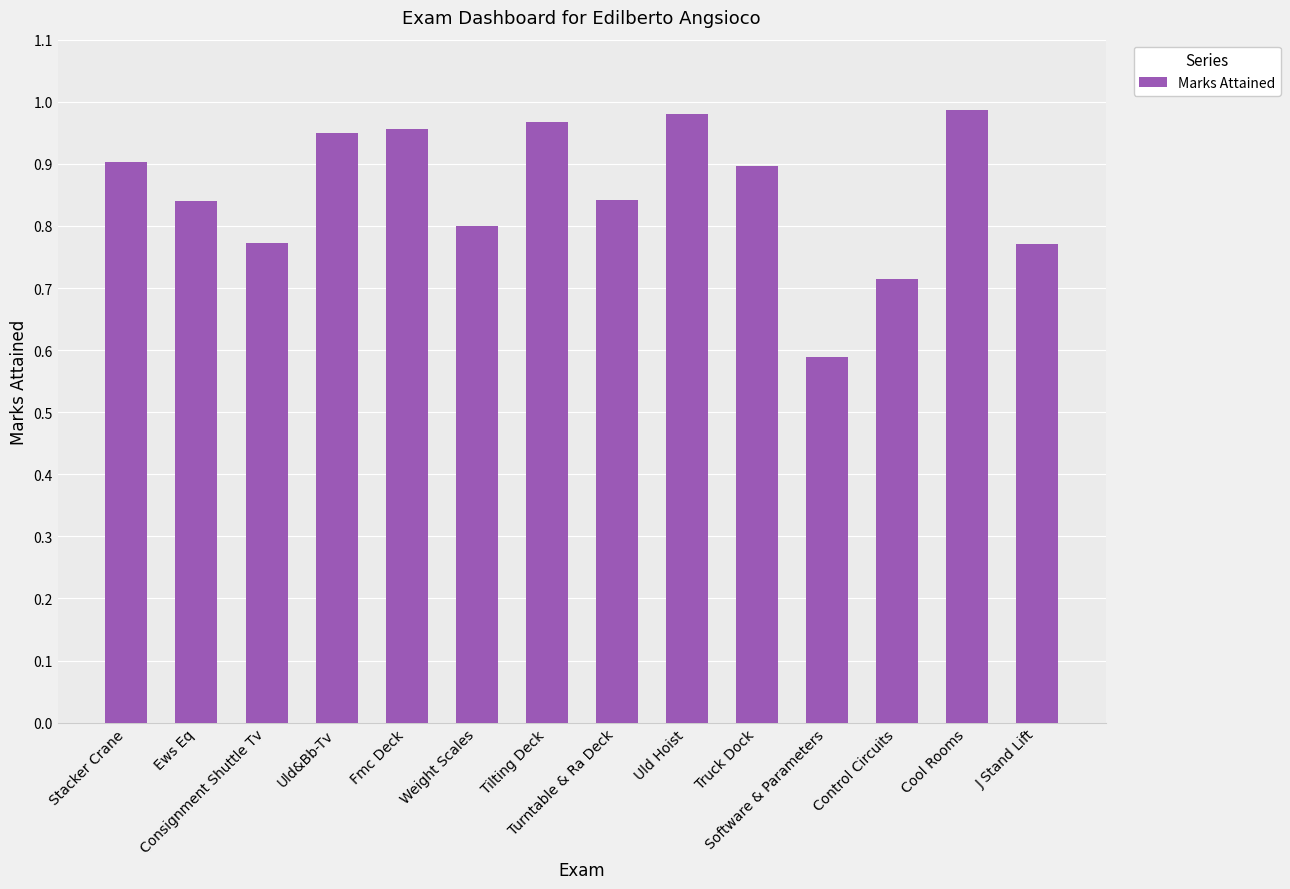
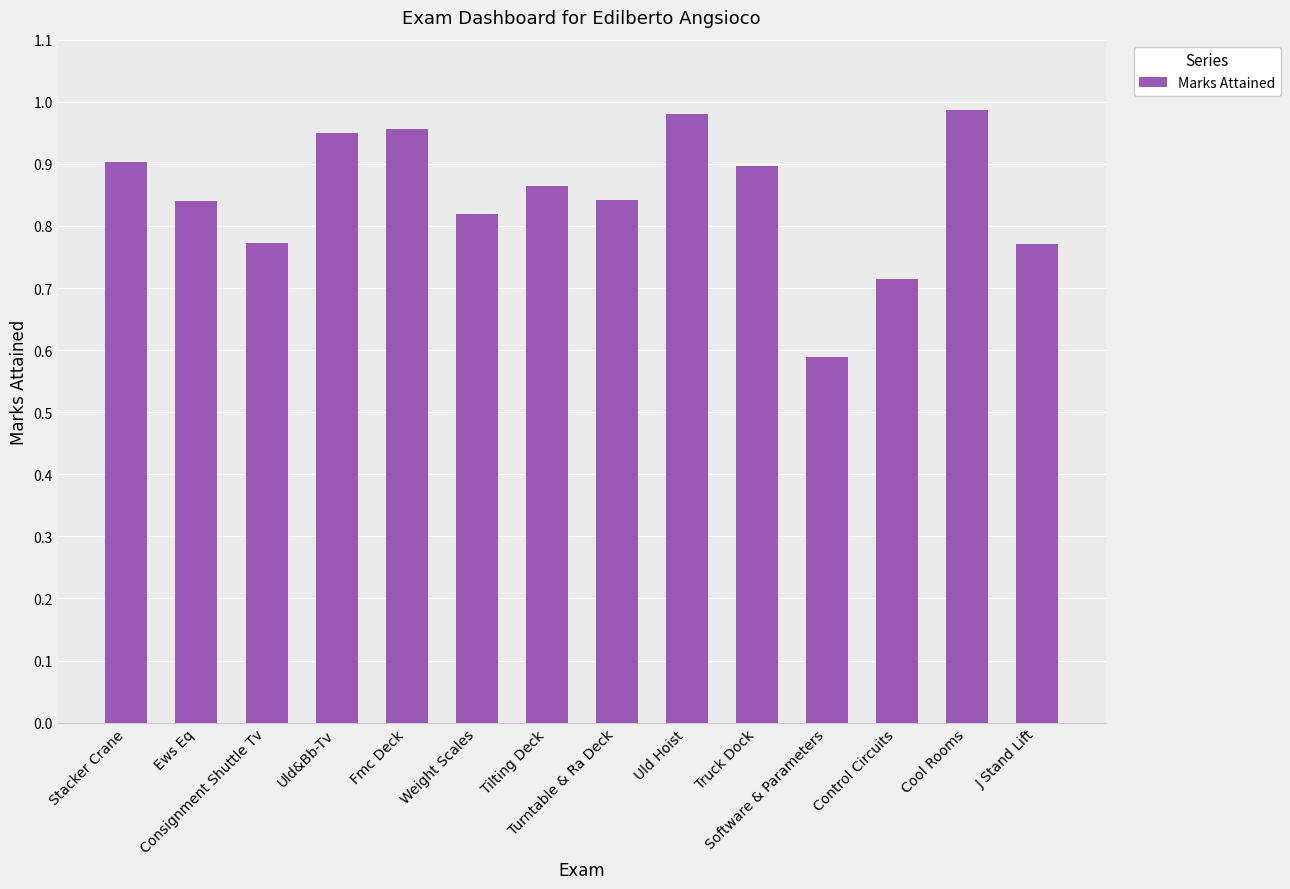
Weight Scales: 0.80 -> 0.82
Tilting Deck: 0.97 -> 0.86
